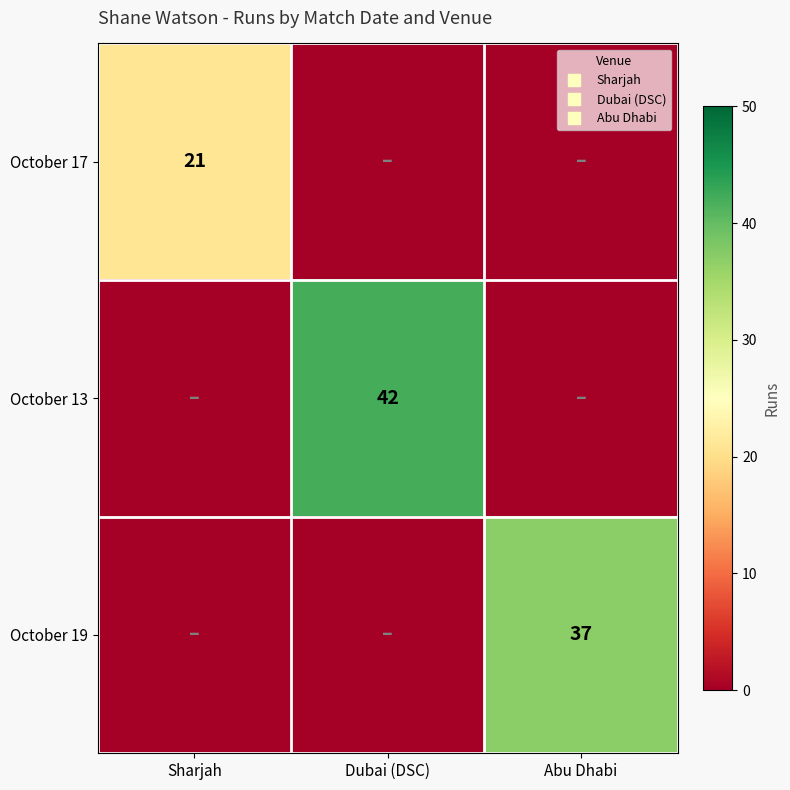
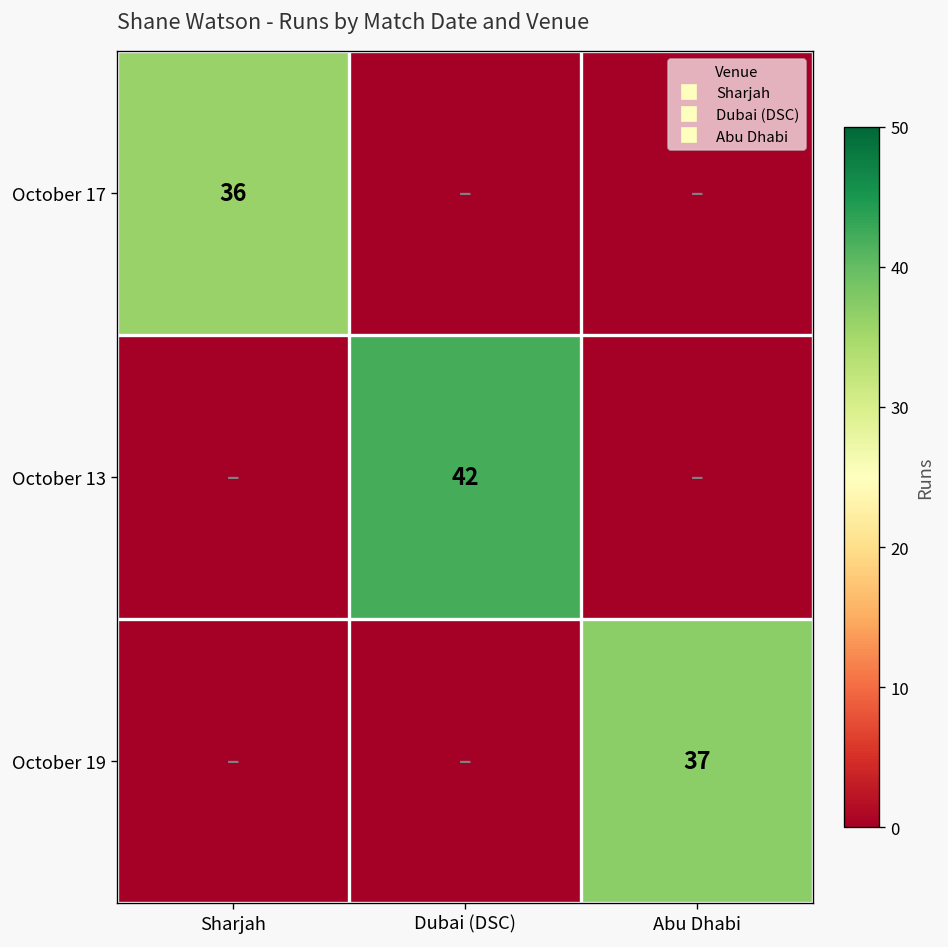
October 17, Sharjah: 21 -> 36
